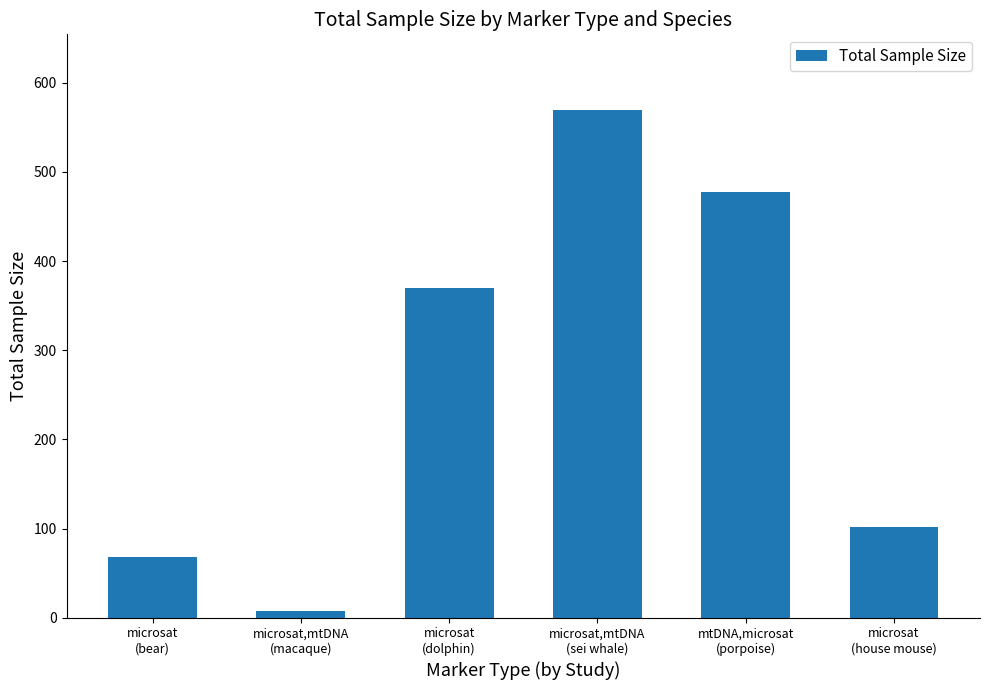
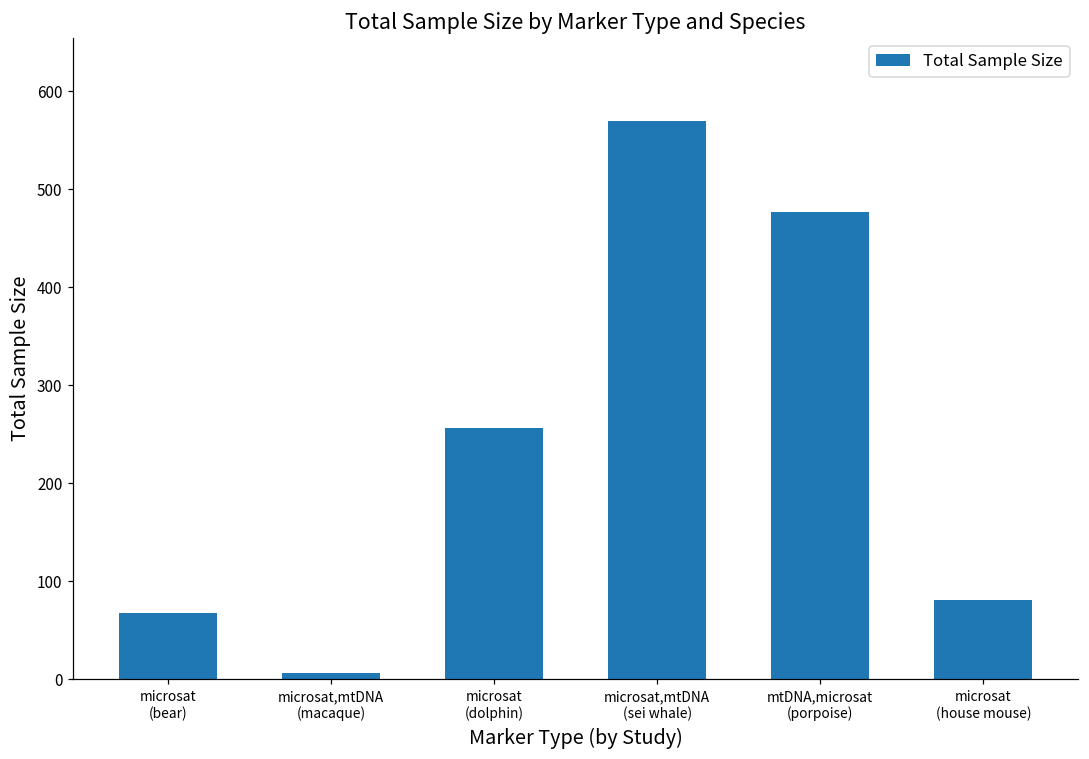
microsat (dolphin): 370 -> 260
microsat (house mouse): 100 -> 80
